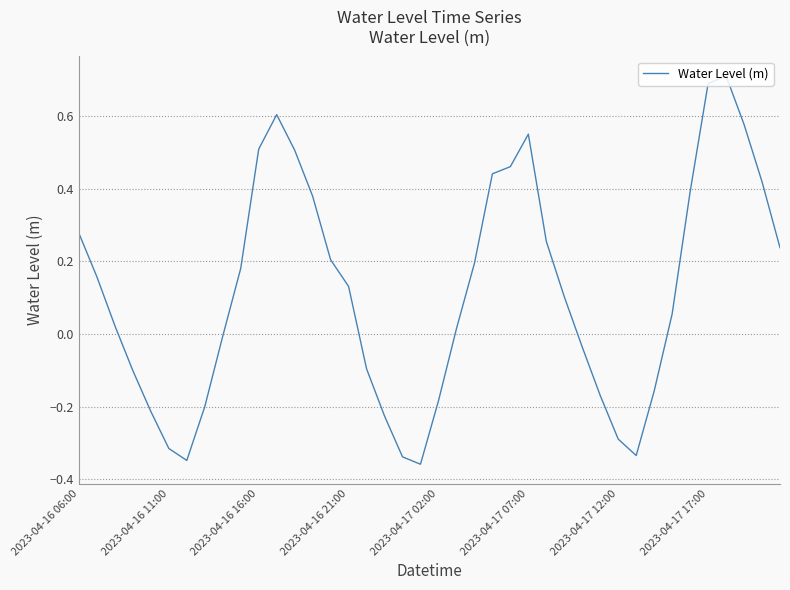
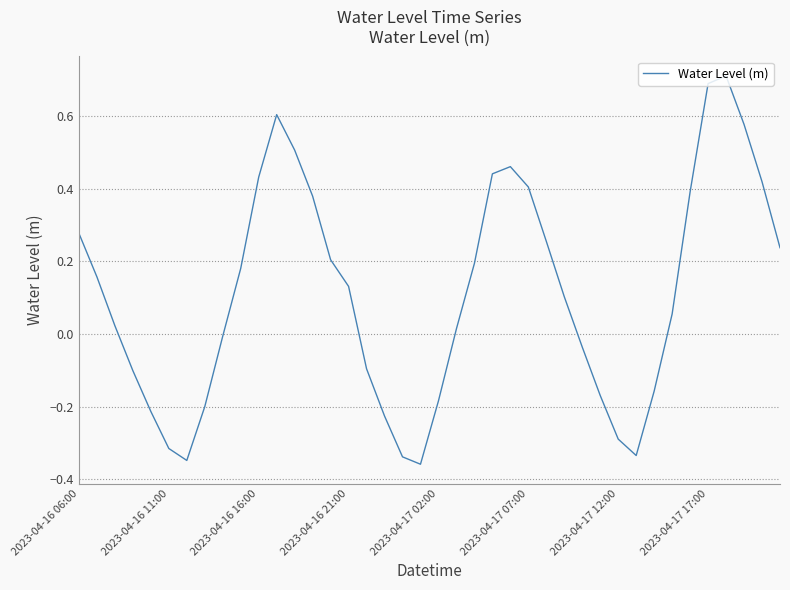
2023-04-16 16:00: 0.51 -> 0.43
2023-04-17 07:00: 0.55 -> 0.40
